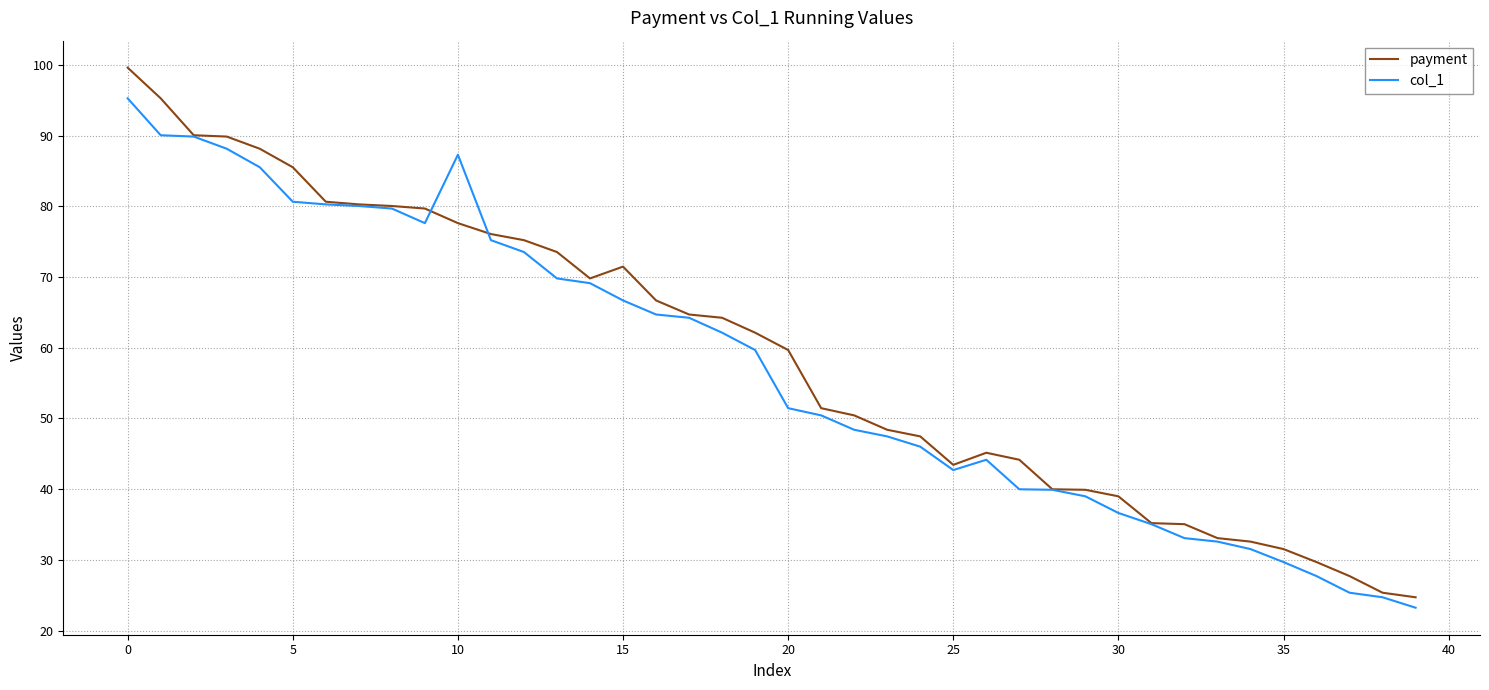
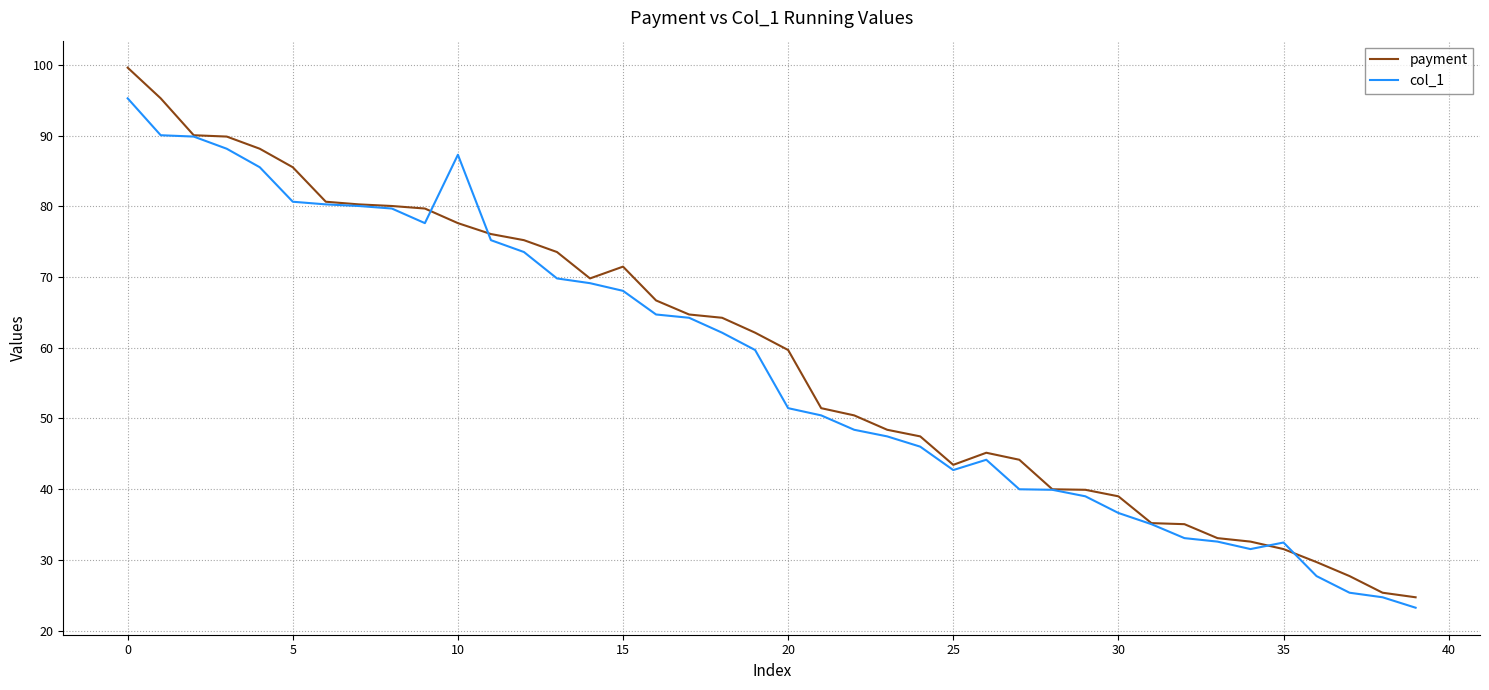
col_1, 15: 67 -> 68
col_1, 35: 30 -> 32
